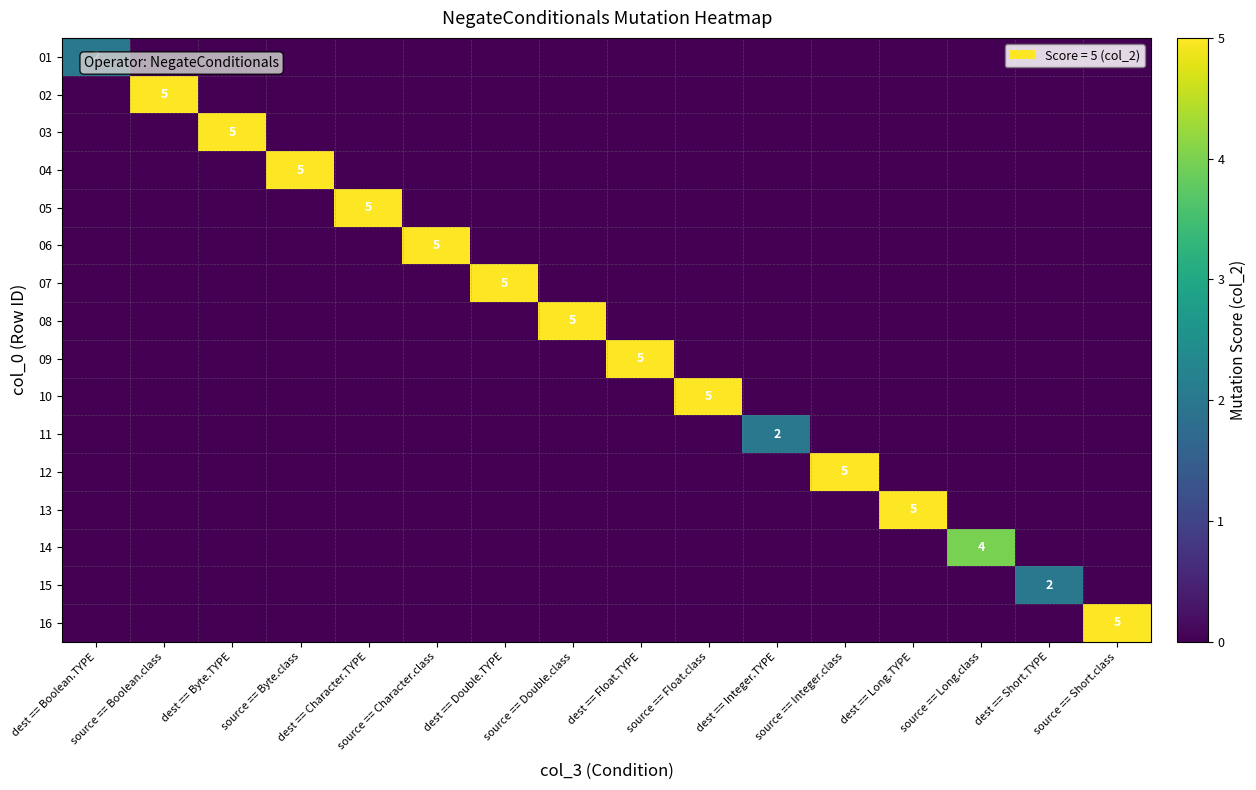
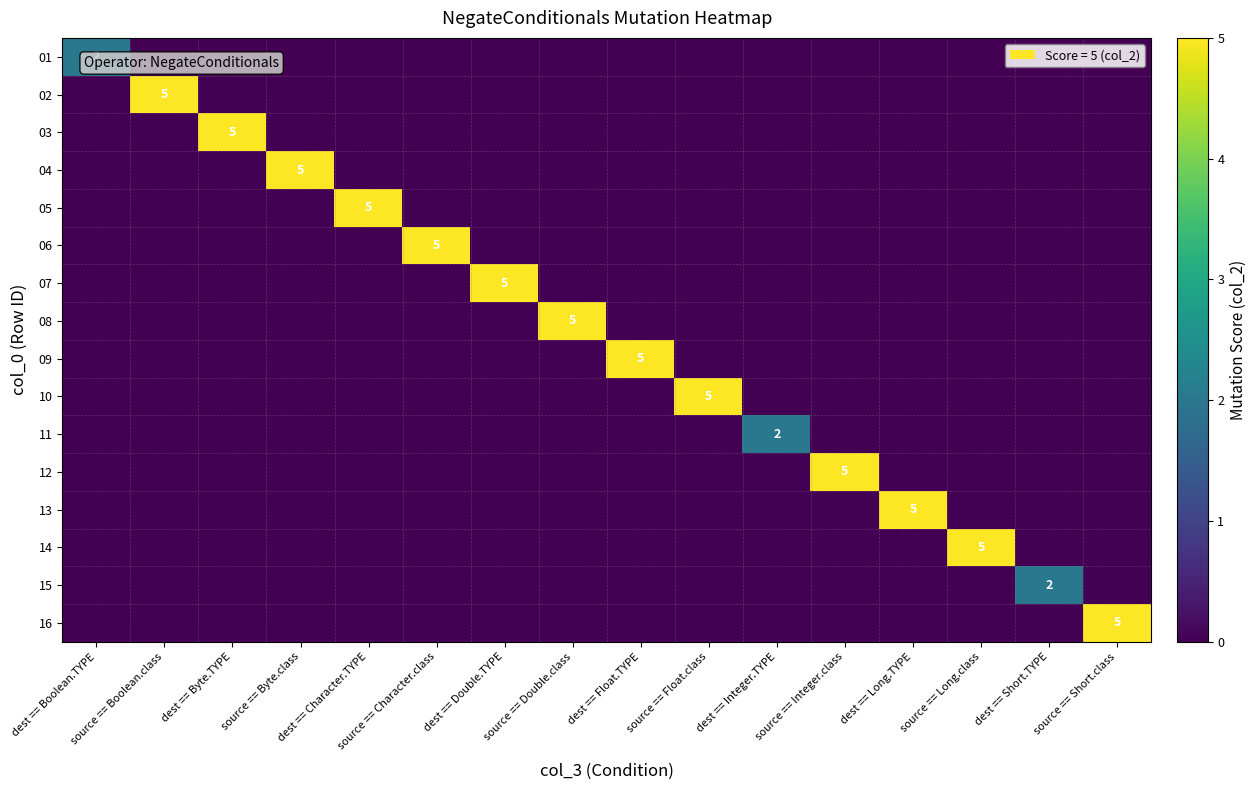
14, source == Long.class: 4 -> 5
